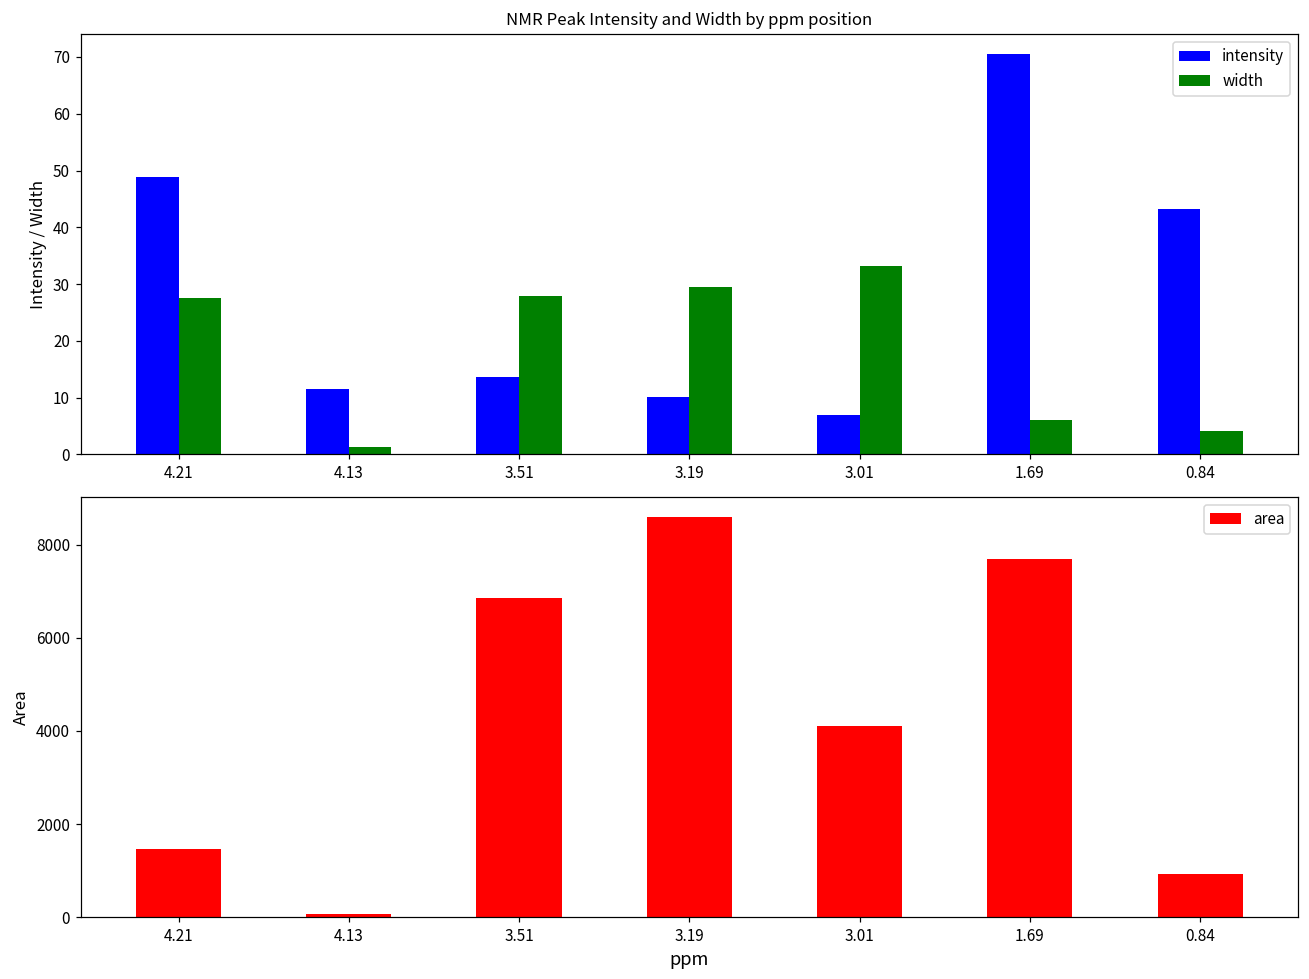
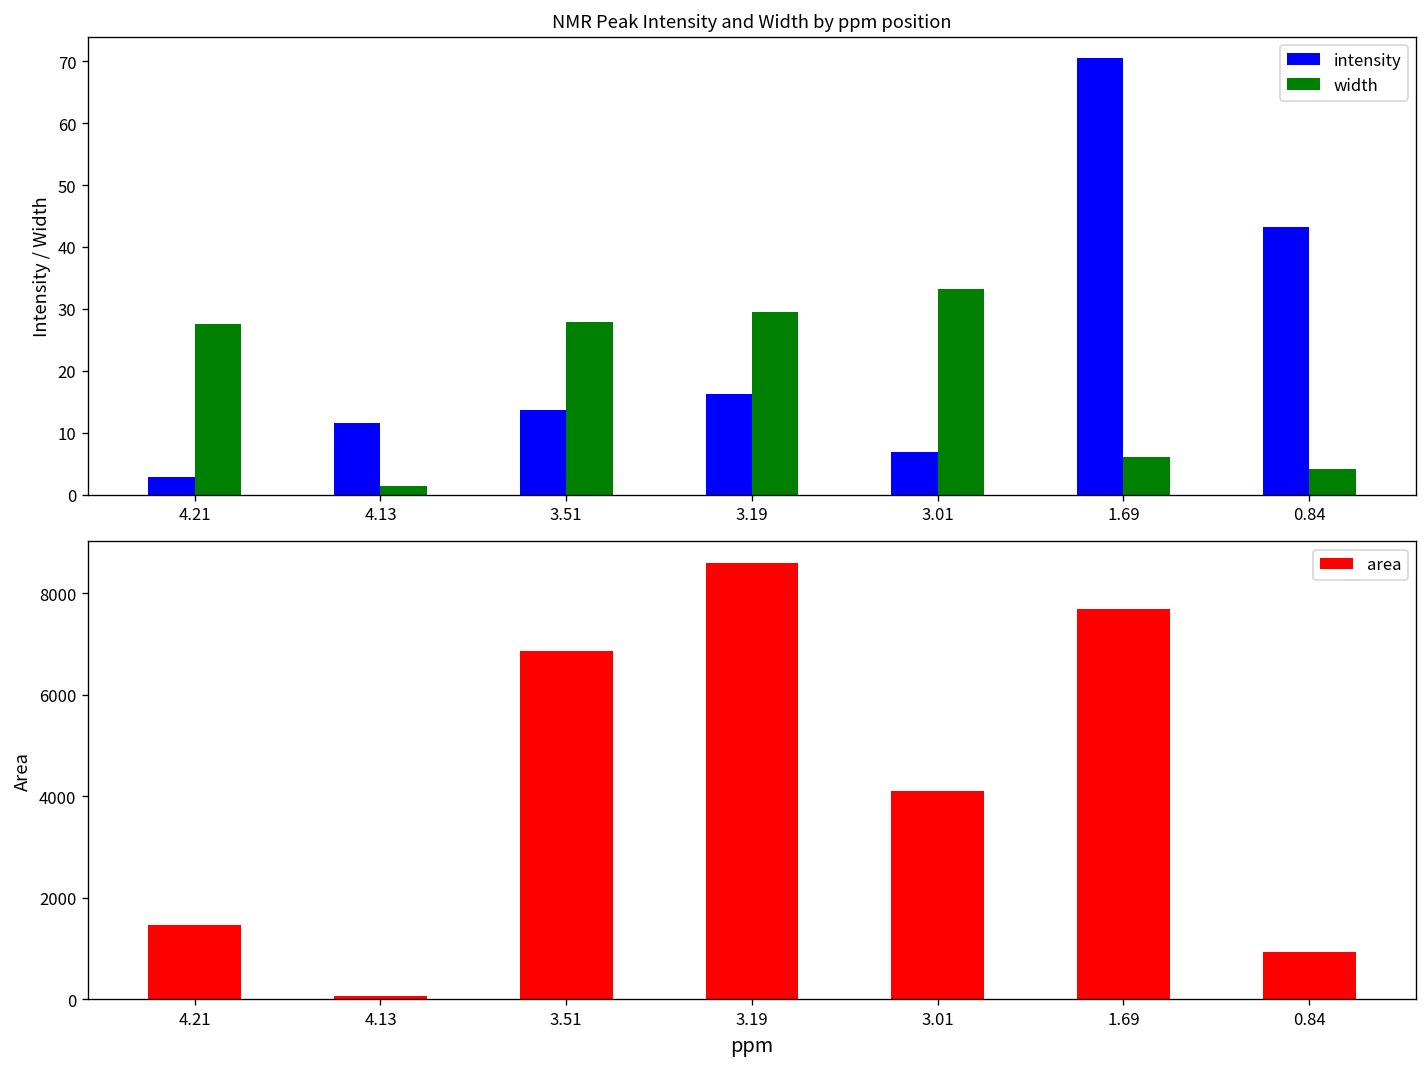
NMR Peak Intensity and Width by ppm position, intensity, 4.21: 49 -> 3
NMR Peak Intensity and Width by ppm position, intensity, 3.19: 10 -> 16
